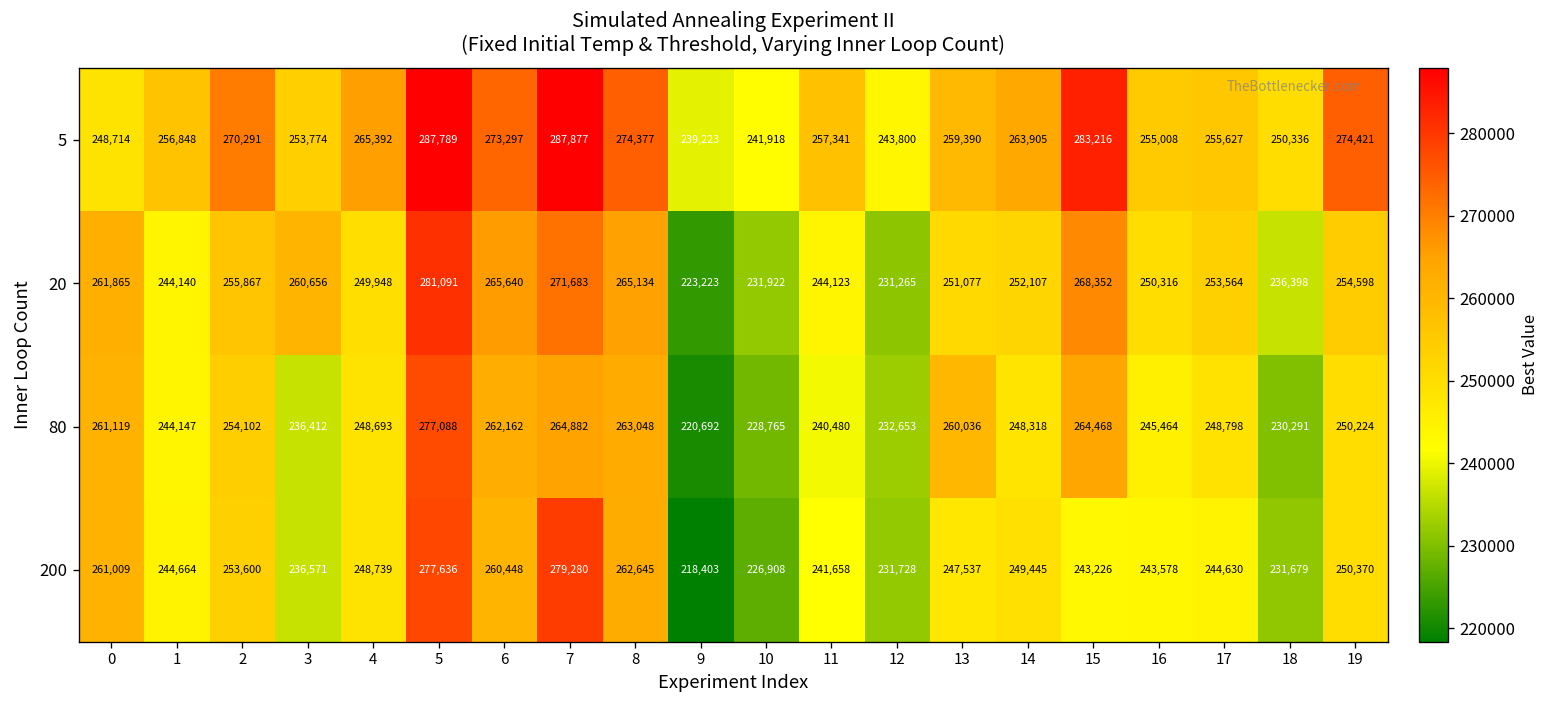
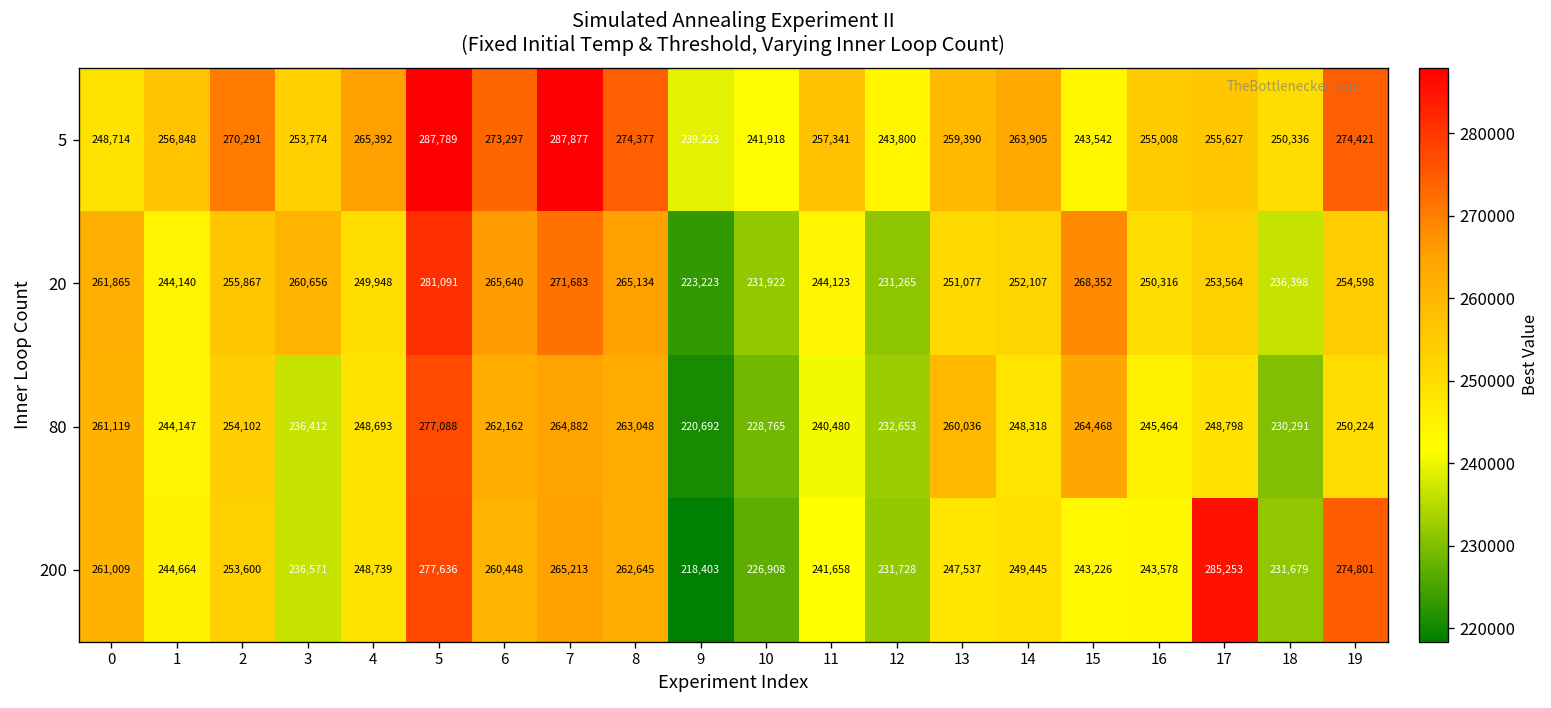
5, 15: 283,216 -> 243,542
200, 7: 279,280 -> 265,213
200, 17: 244,630 -> 285,253
200, 19: 250,370 -> 274,801
